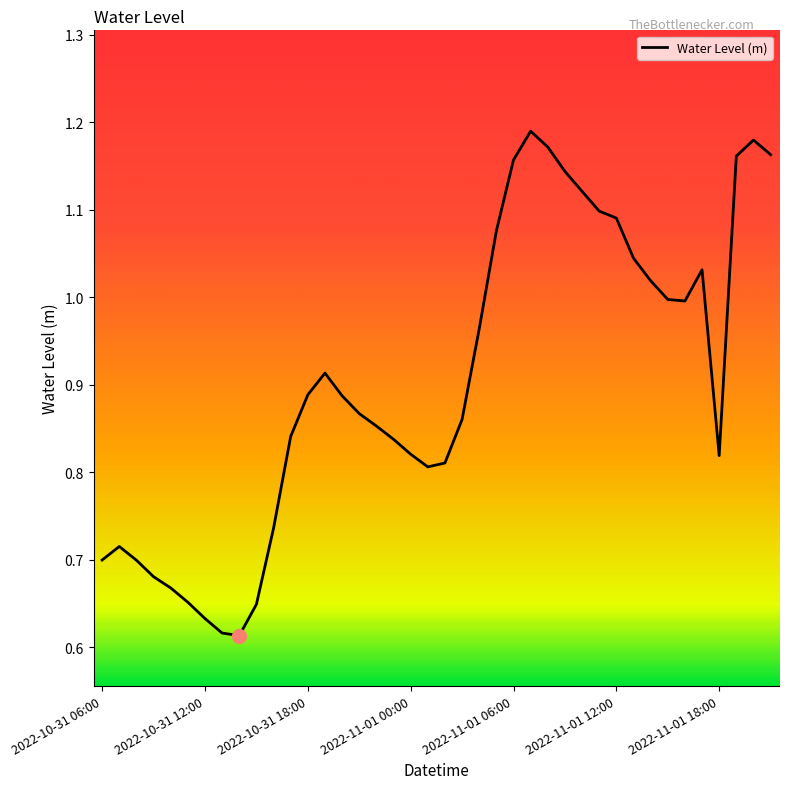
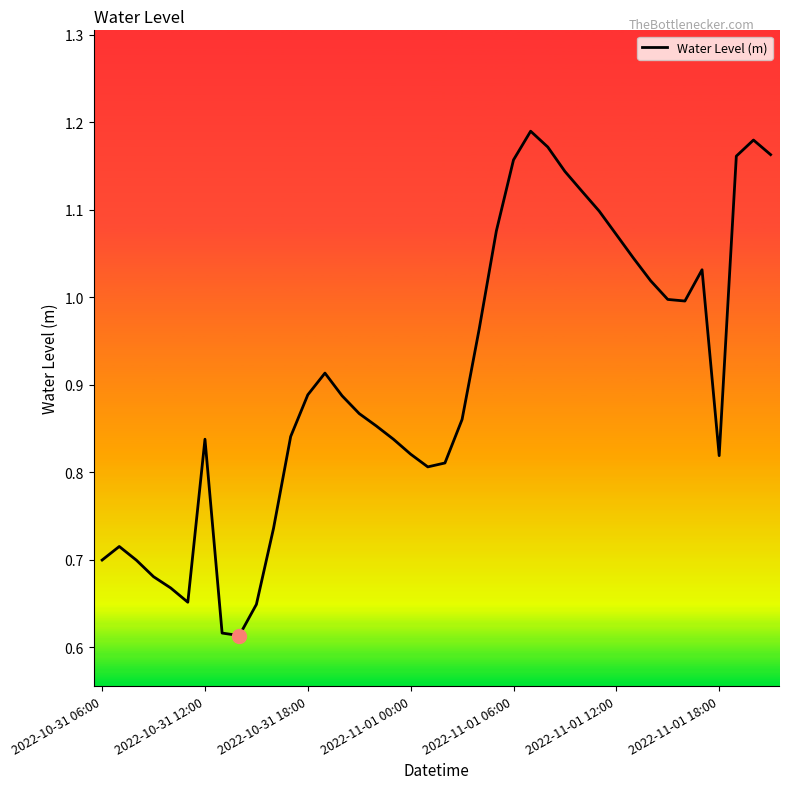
Water Level (m), 2022-10-31 12:00: 0.63 -> 0.84
Water Level (m), 2022-11-01 12:00: 1.09 -> 1.07
